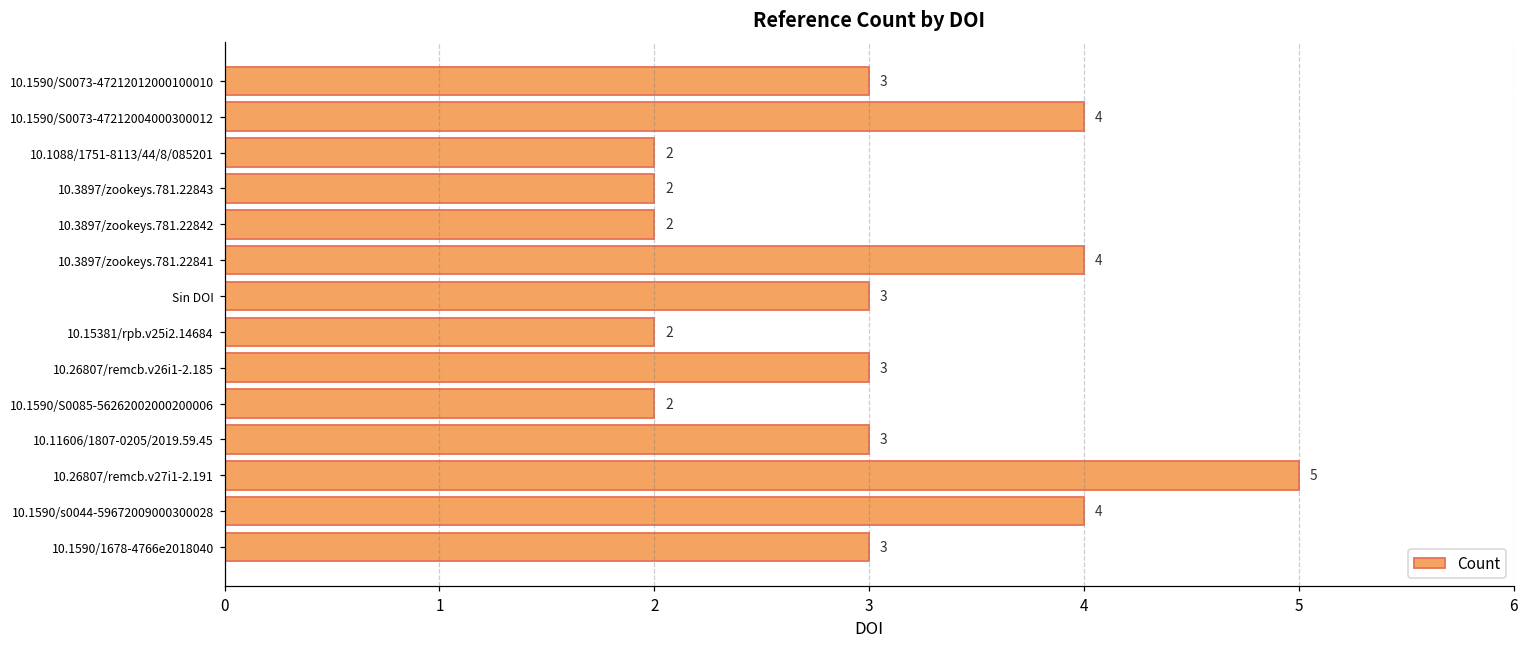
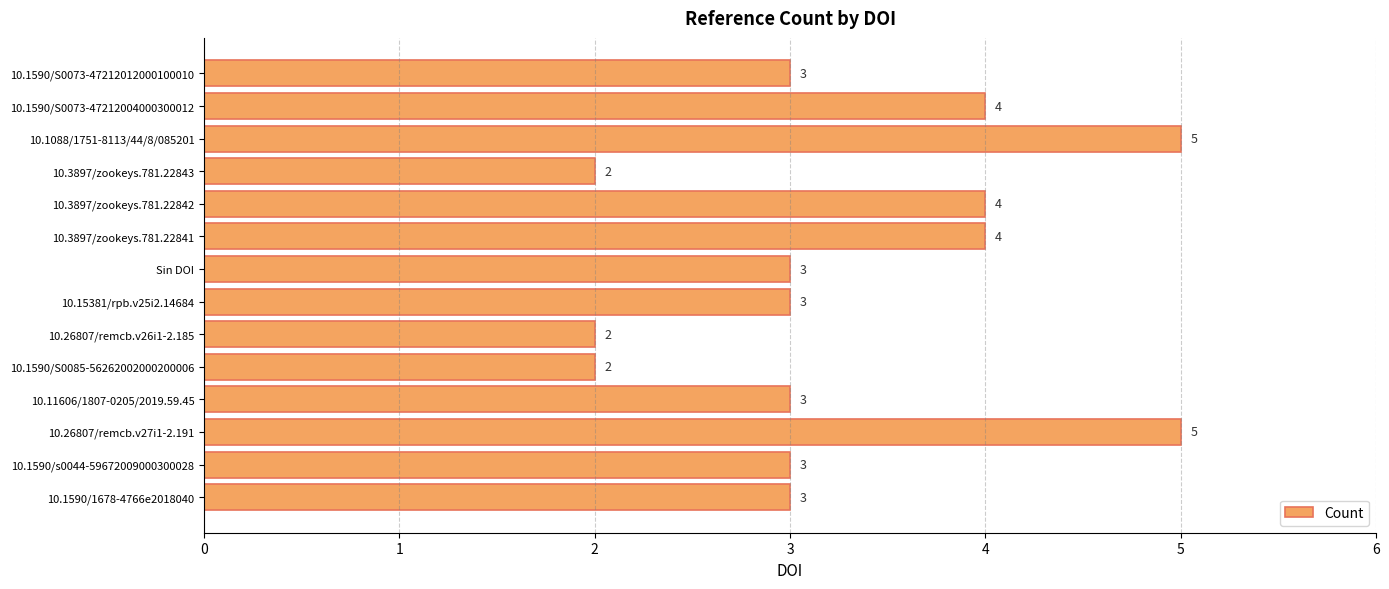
10.1088/1751-8113/44/8/085201: 2 -> 5
10.3897/zookeys.781.22842: 2 -> 4
10.15381/rpb.v25i2.14684: 2 -> 3
10.26807/remcb.v26i1-2.185: 3 -> 2
10.1590/s0044-59672009000300028: 4 -> 3
